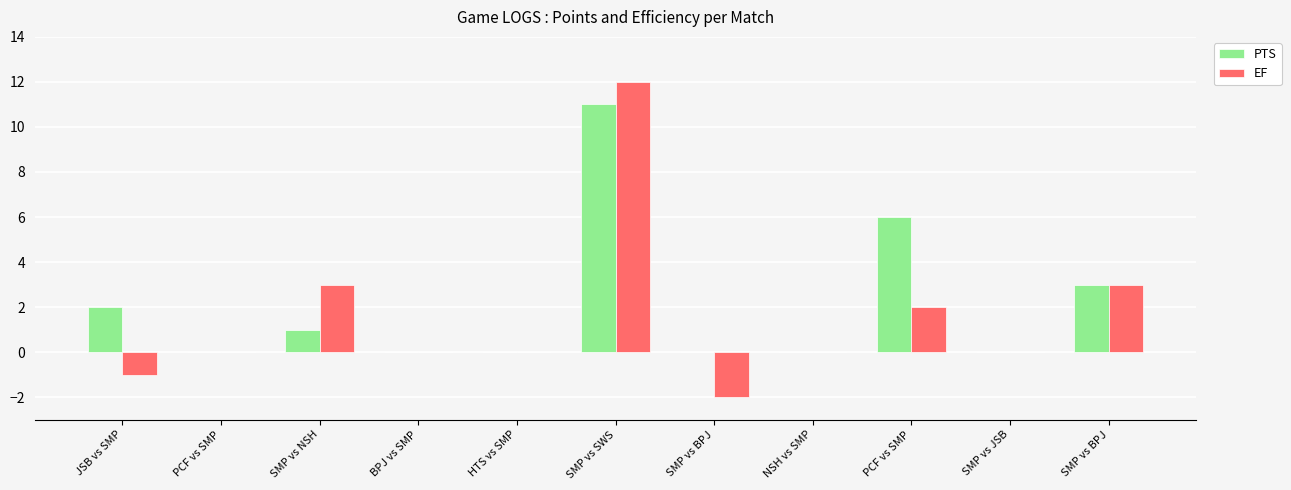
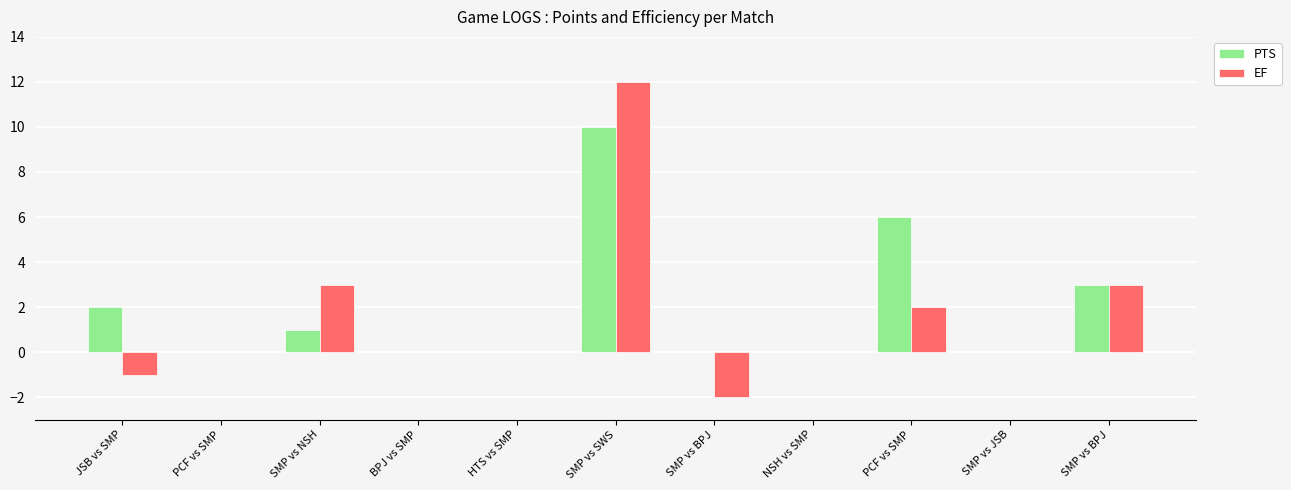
PTS, SMP vs SWS: 11 -> 10
